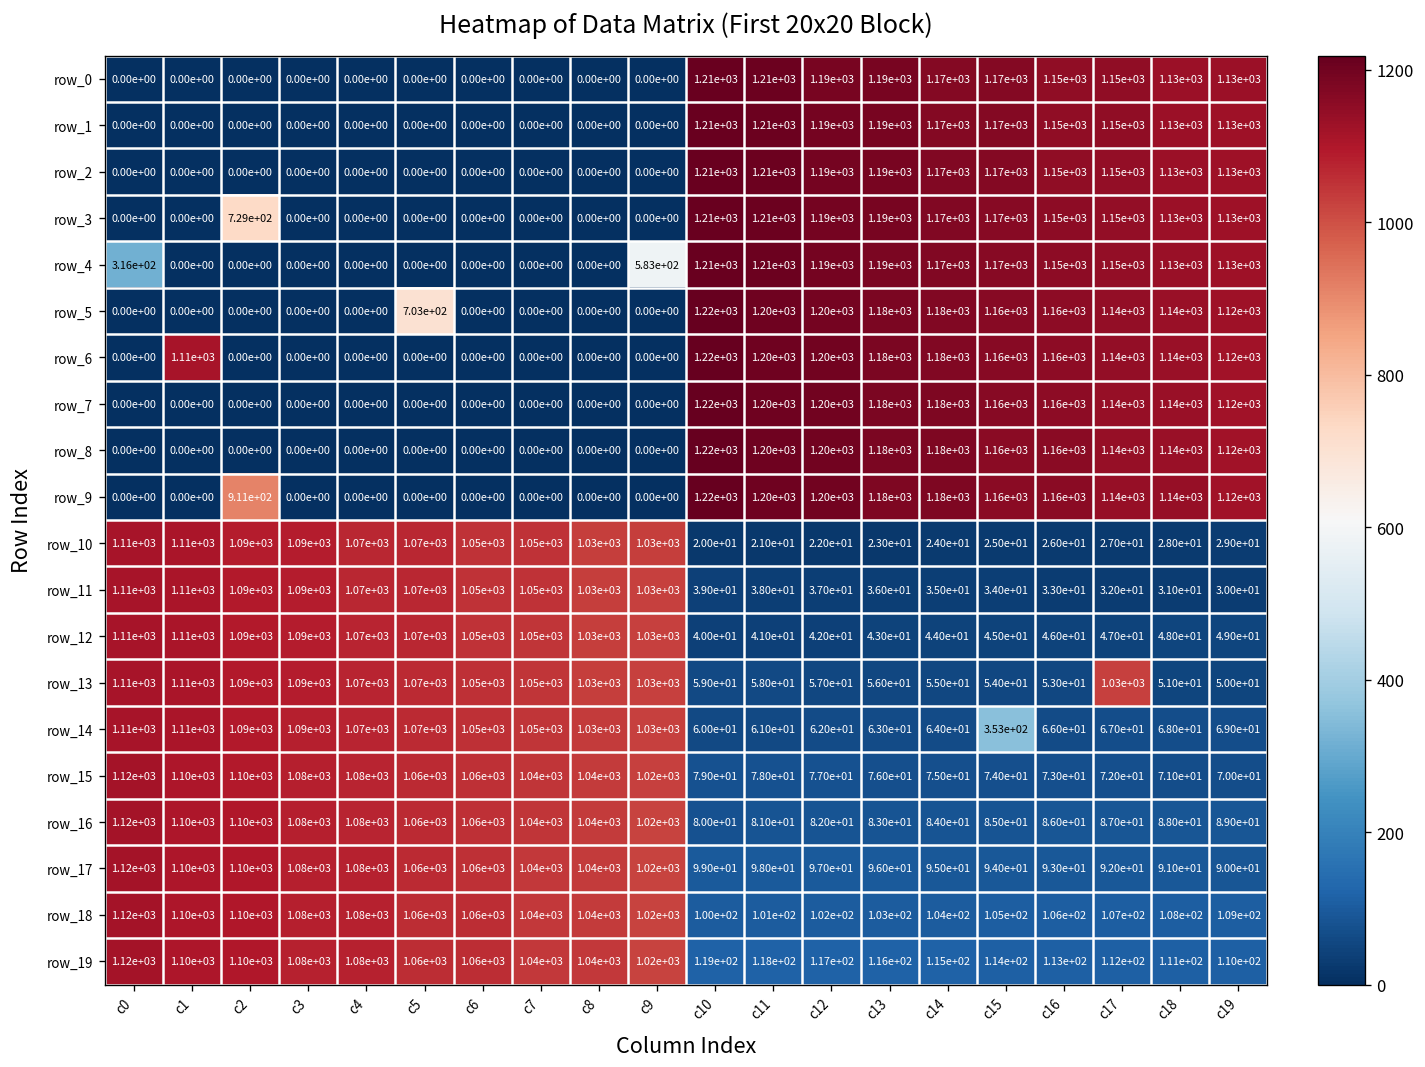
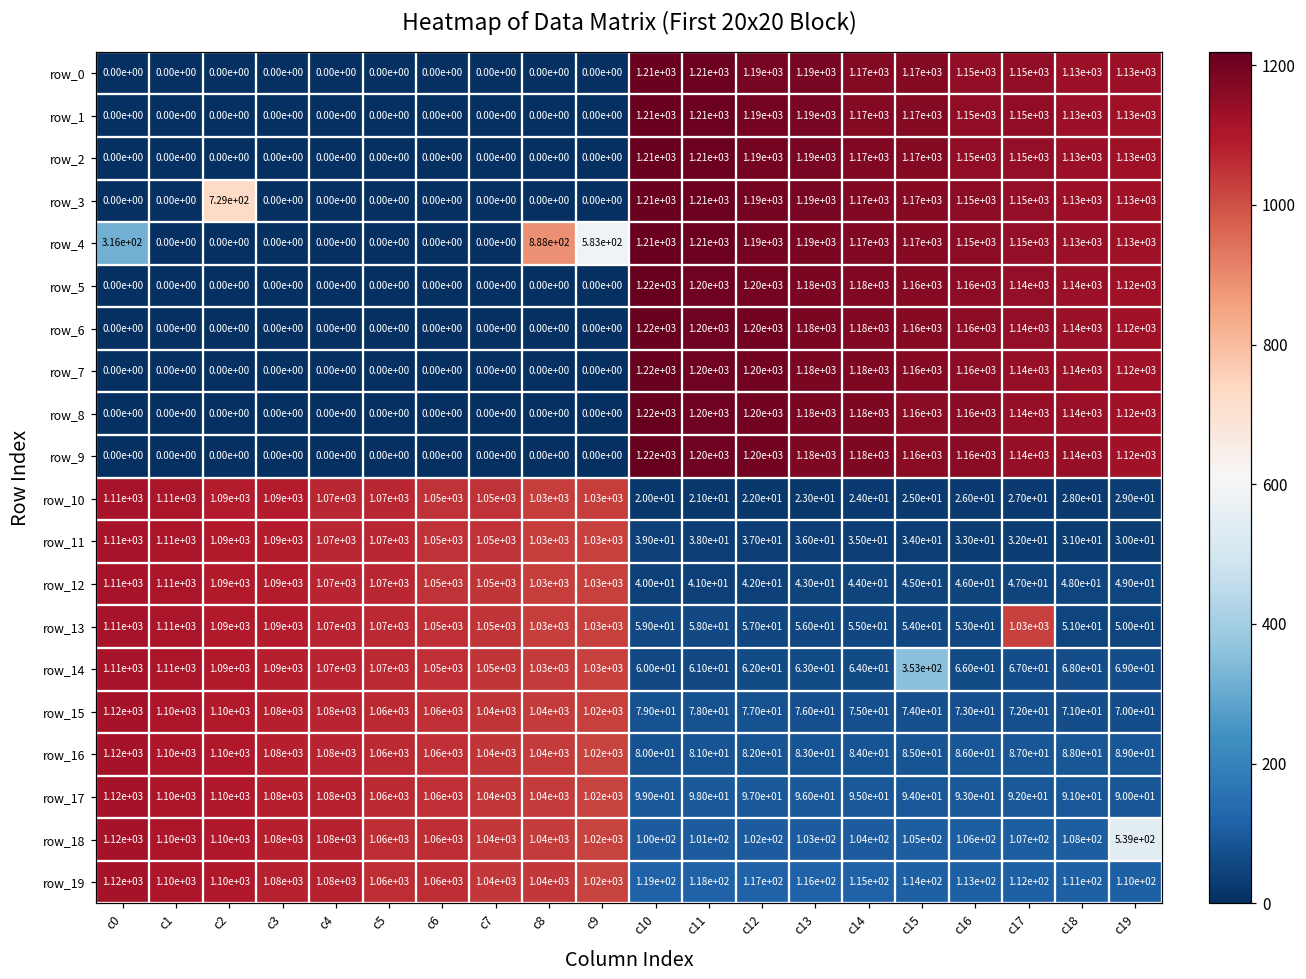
row_4, c8: 0.00e+00 -> 8.88e+02
row_5, c5: 7.03e+02 -> 0.00e+00
row_6, c1: 1.11e+03 -> 0.00e+00
row_9, c2: 9.11e+02 -> 0.00e+00
row_18, c19: 1.09e+02 -> 5.39e+02
